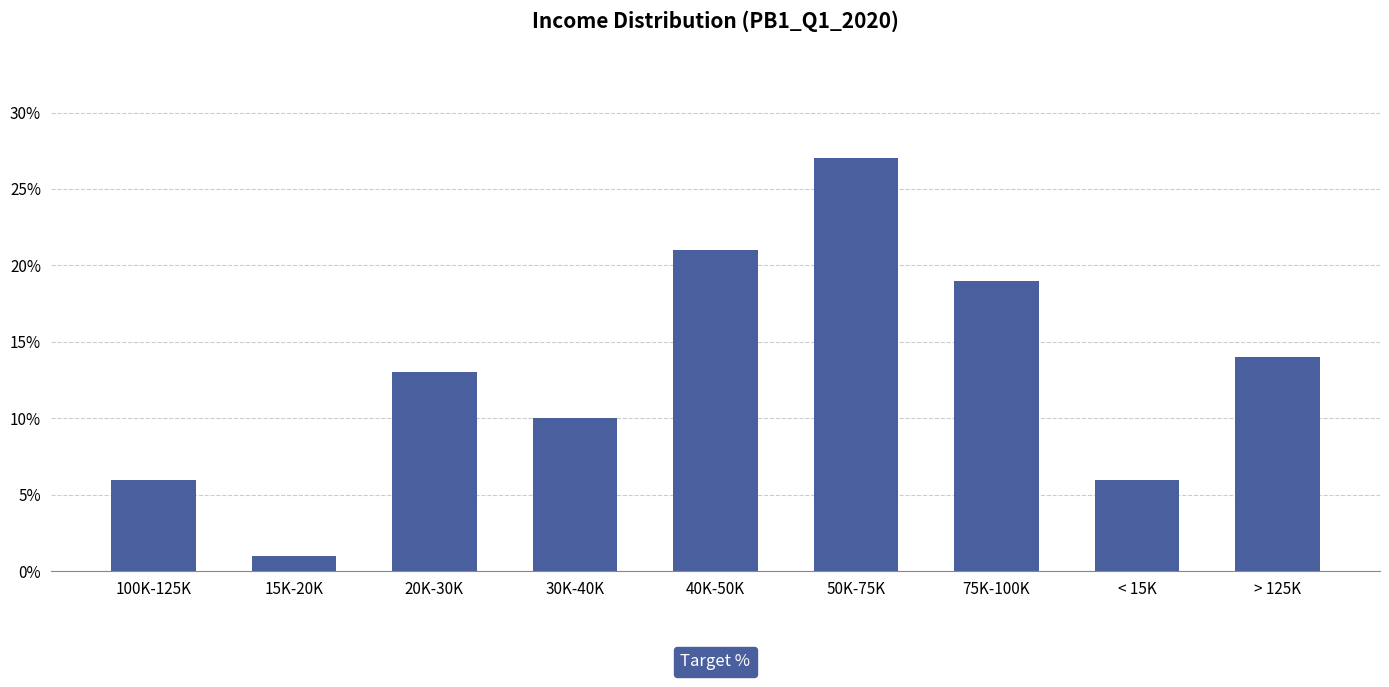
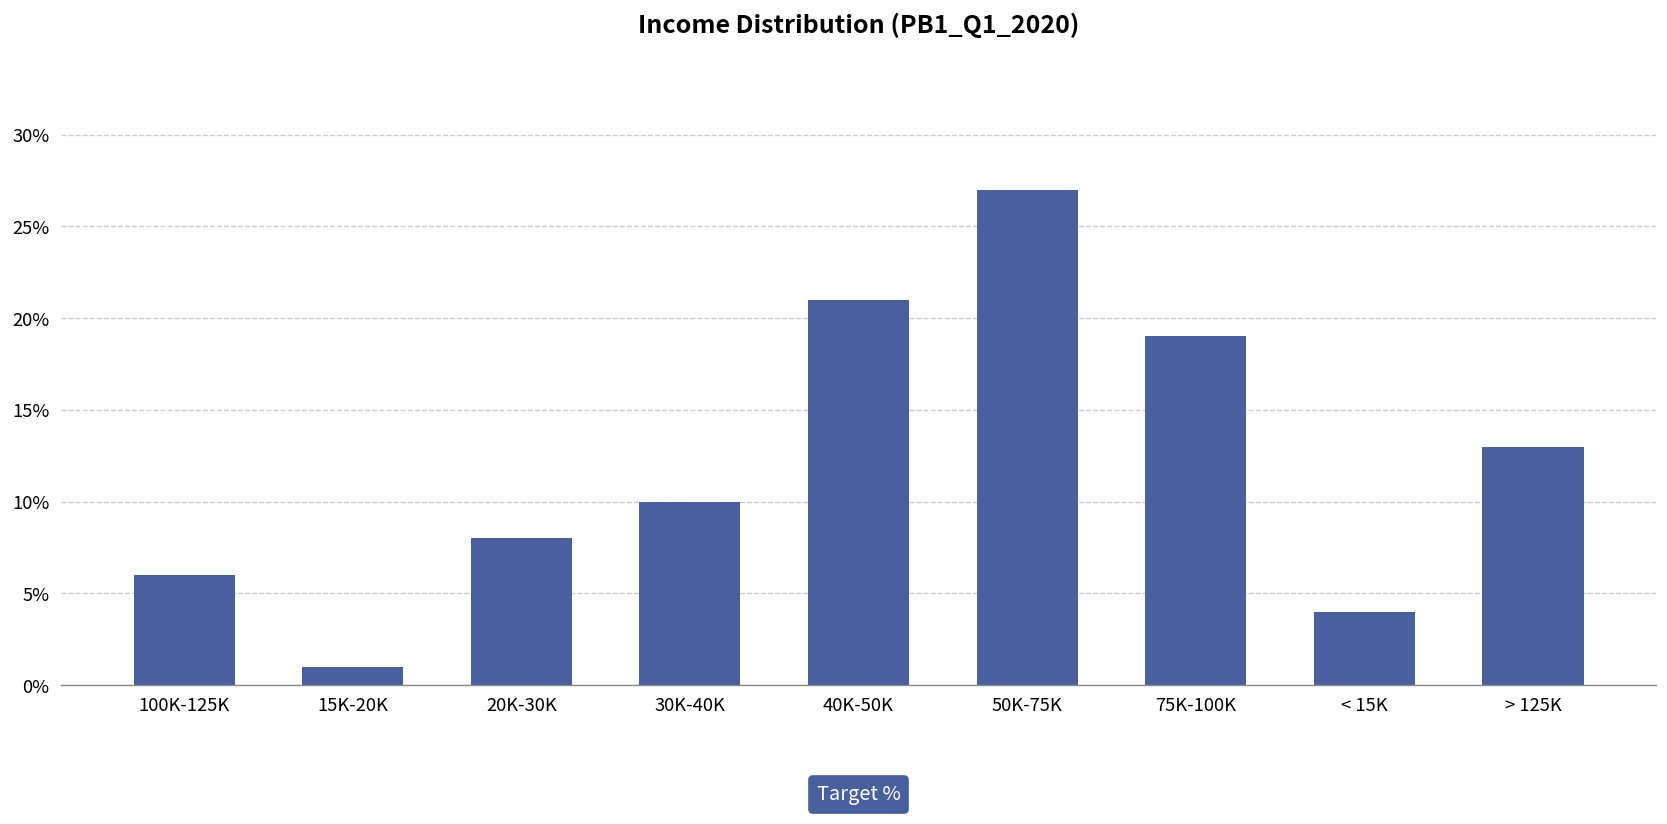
20K-30K: 13.0% -> 8.0%
< 15K: 6.0% -> 4.0%
> 125K: 14.0% -> 13.0%
